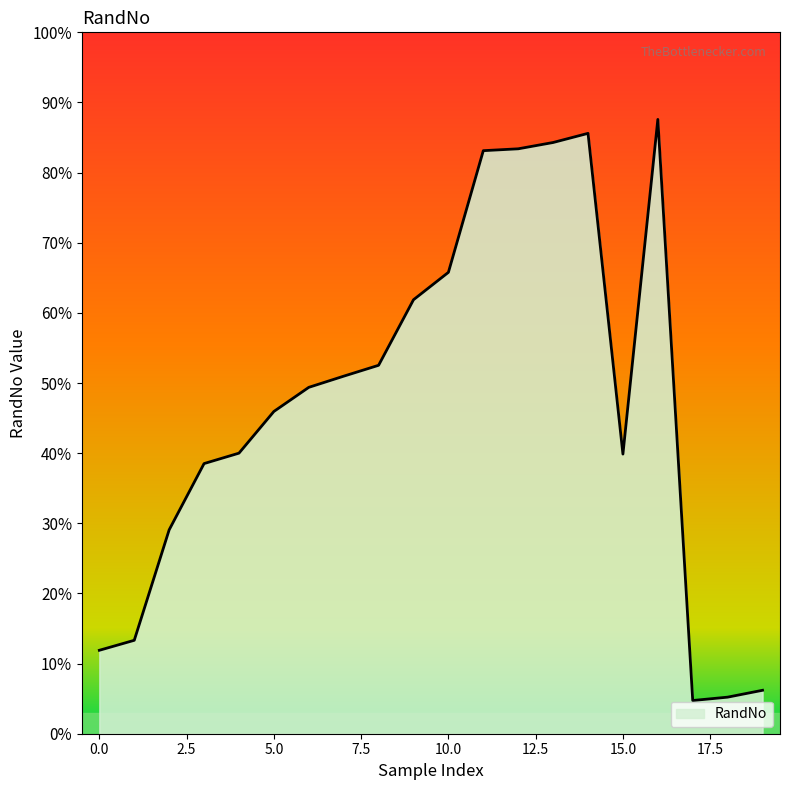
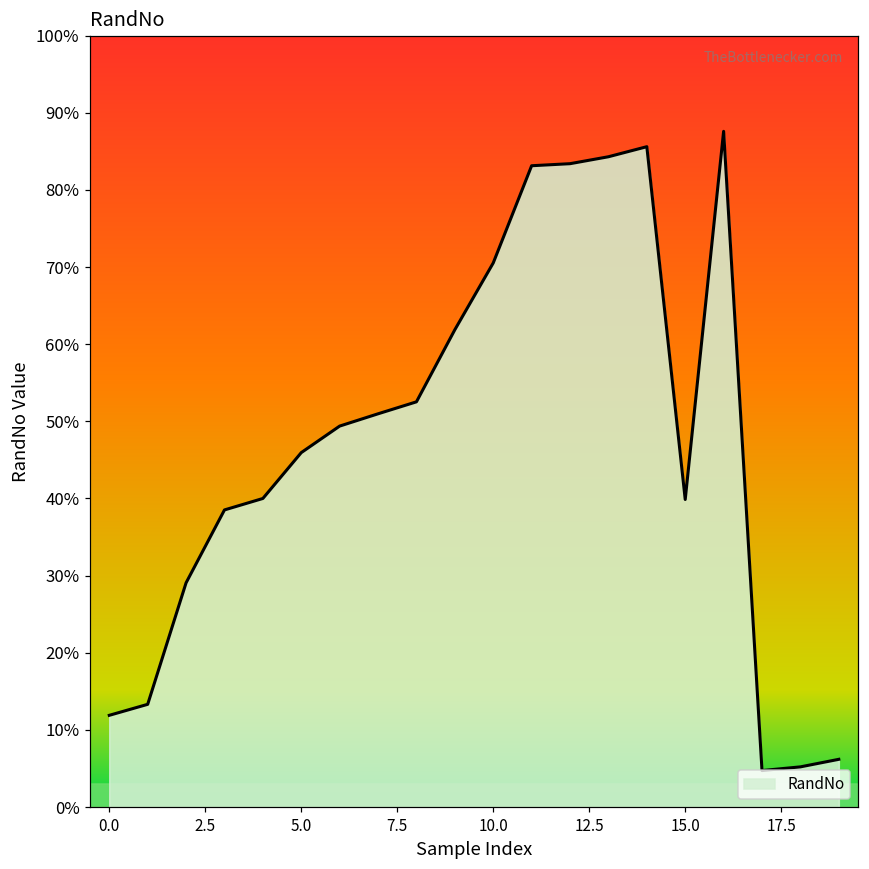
10.0: 66% -> 71%
